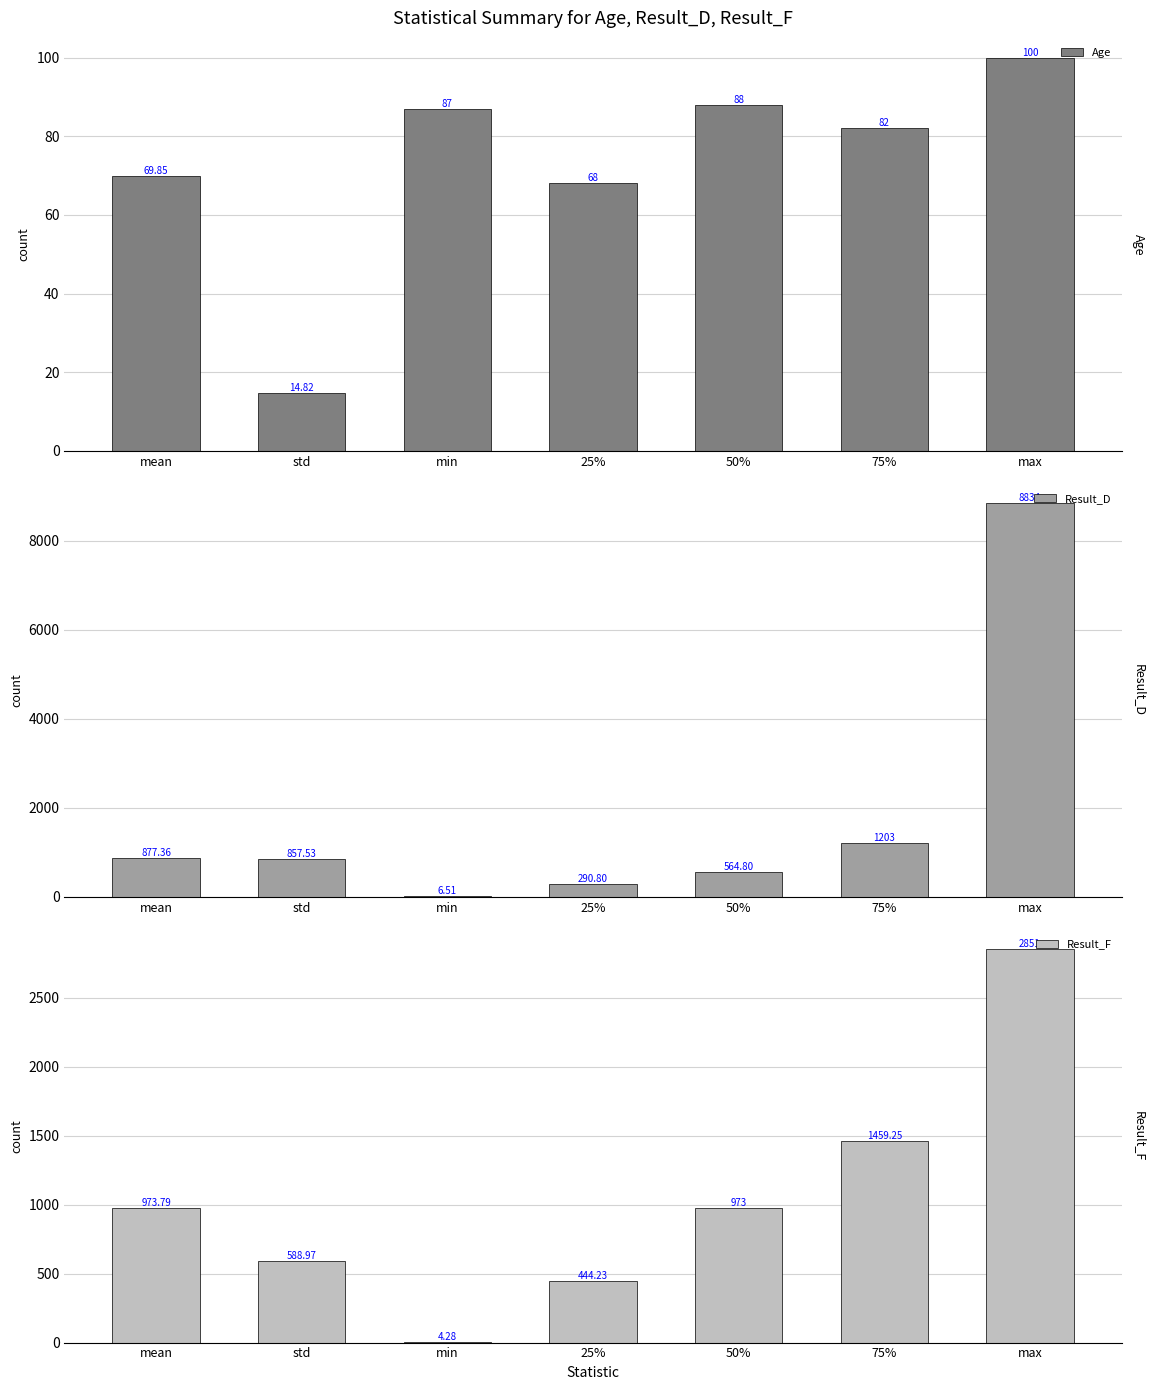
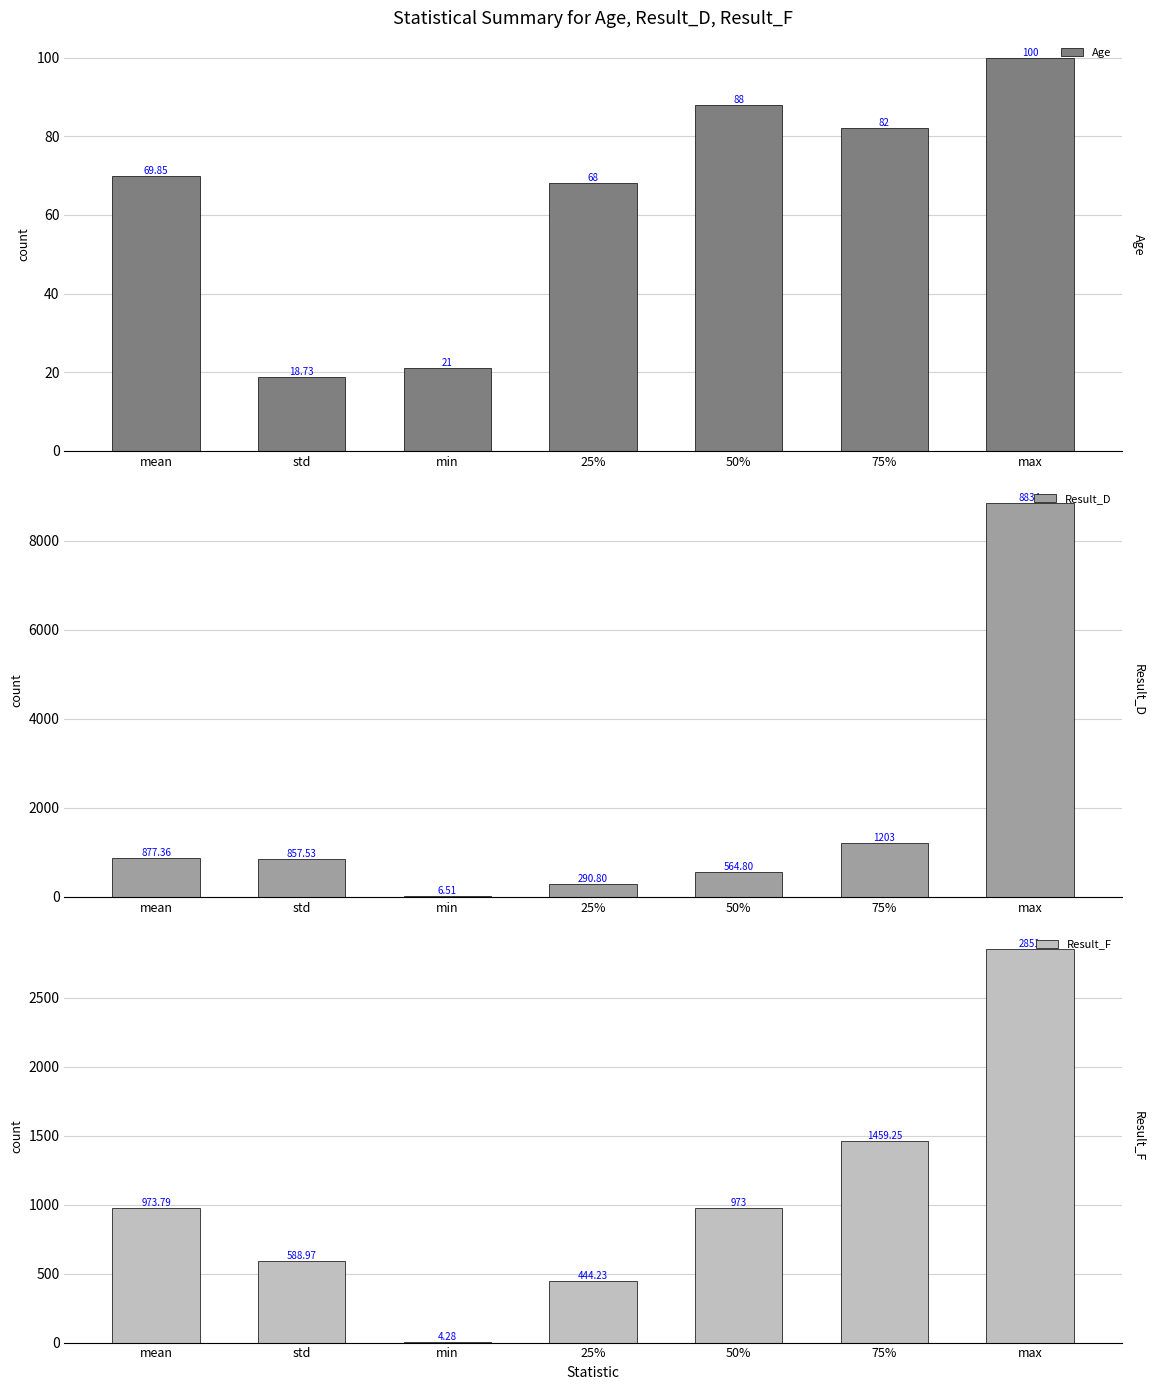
Statistical Summary for Age, Result_D, Result_F, std: 14.82 -> 18.73
Statistical Summary for Age, Result_D, Result_F, min: 87 -> 21
